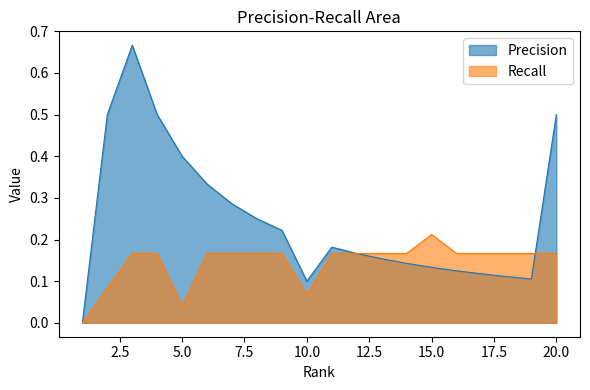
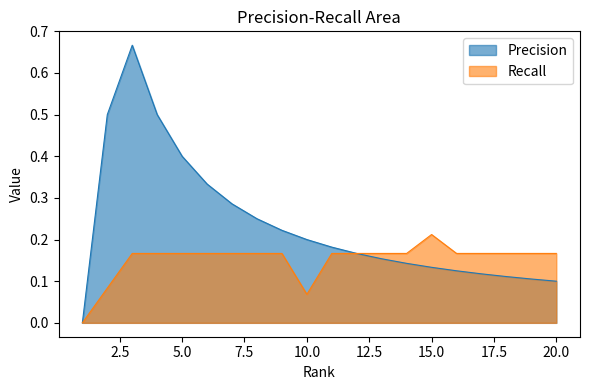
Recall, 5.0: 0.04 -> 0.17
Precision, 10.0: 0.1 -> 0.2
Precision, 20.0: 0.5 -> 0.1
